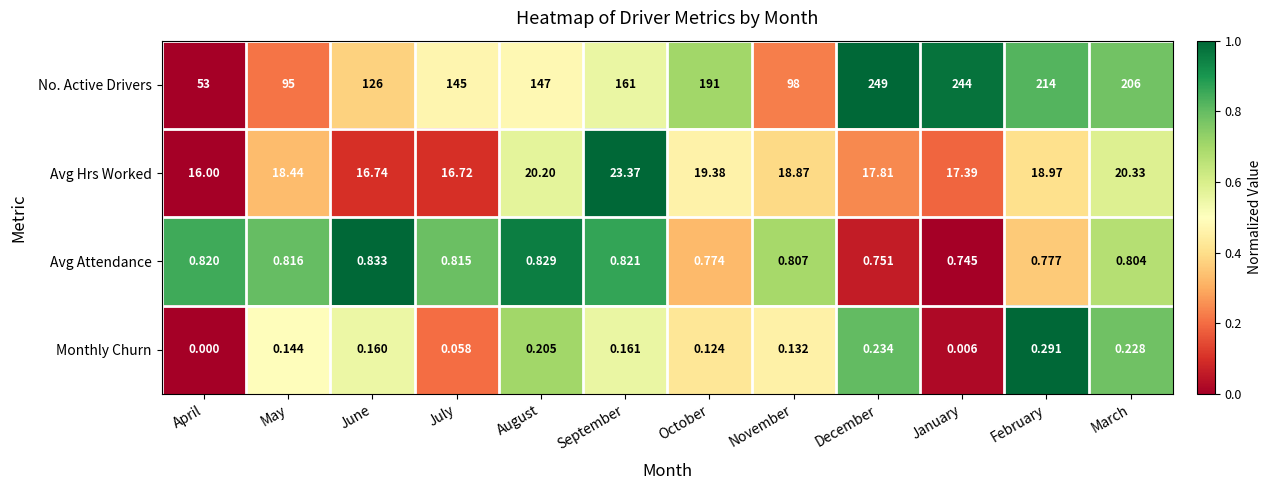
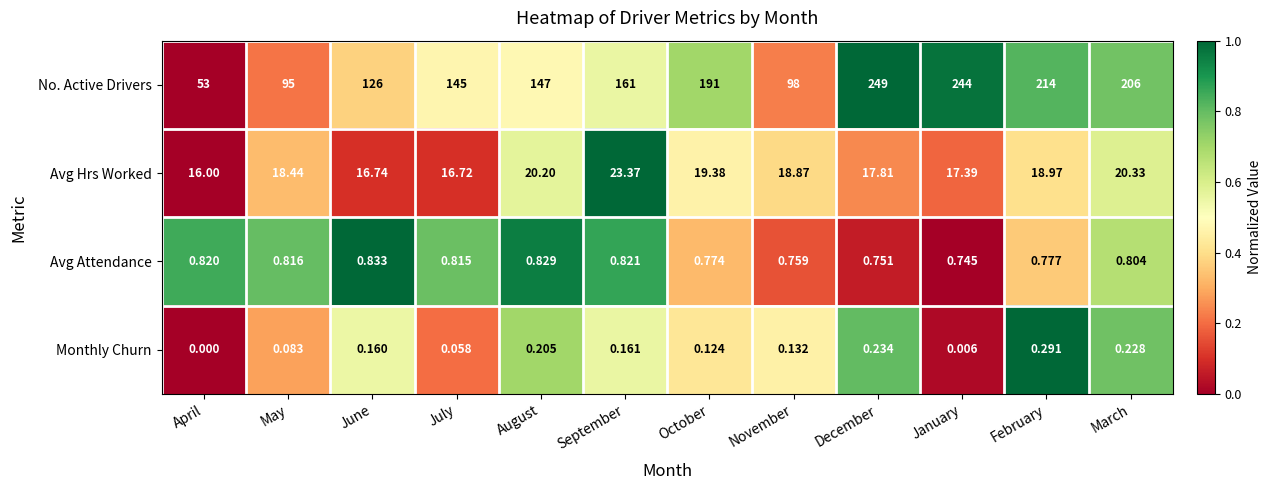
Avg Attendance, November: 0.807 -> 0.759
Monthly Churn, May: 0.144 -> 0.083
